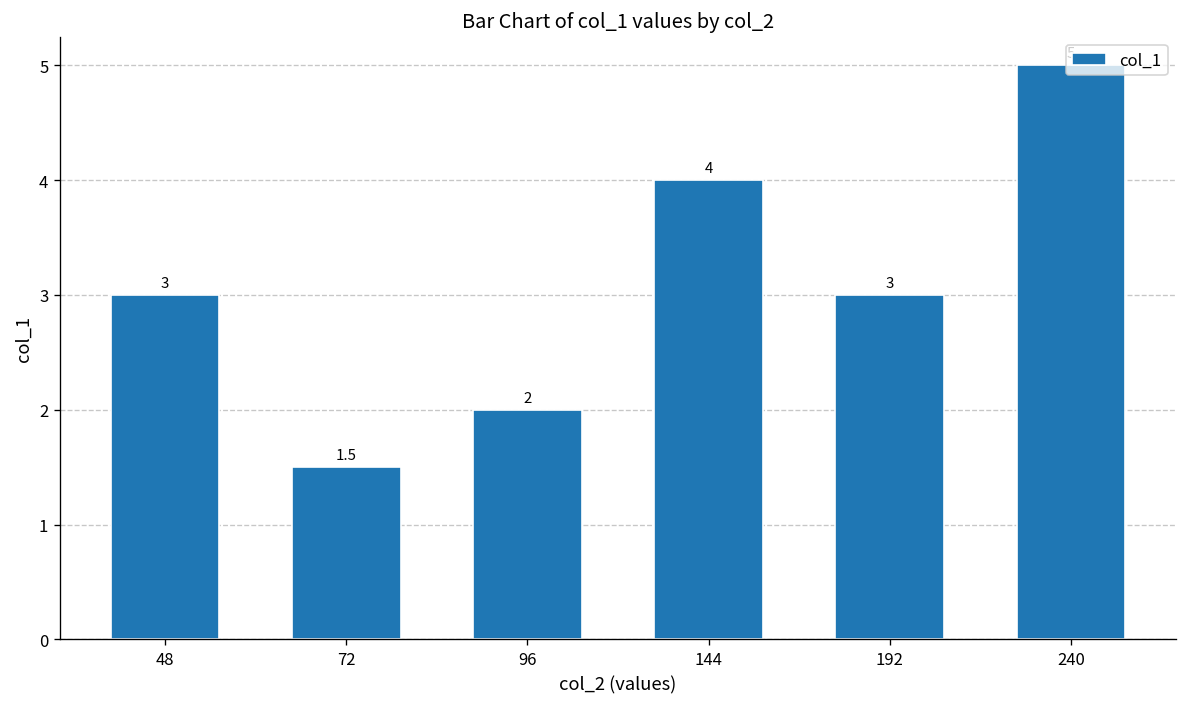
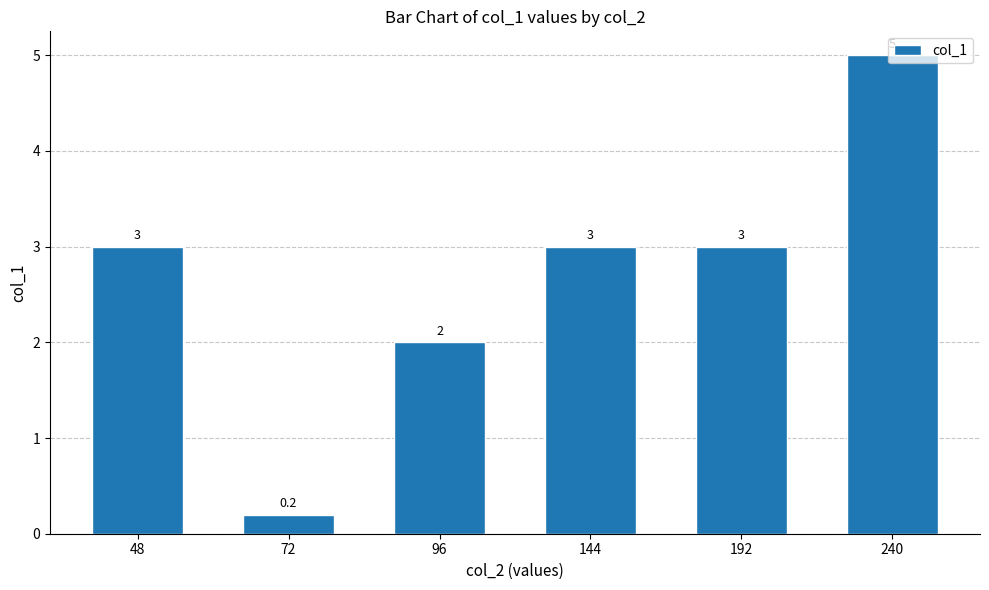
72: 1.5 -> 0.2
144: 4 -> 3
